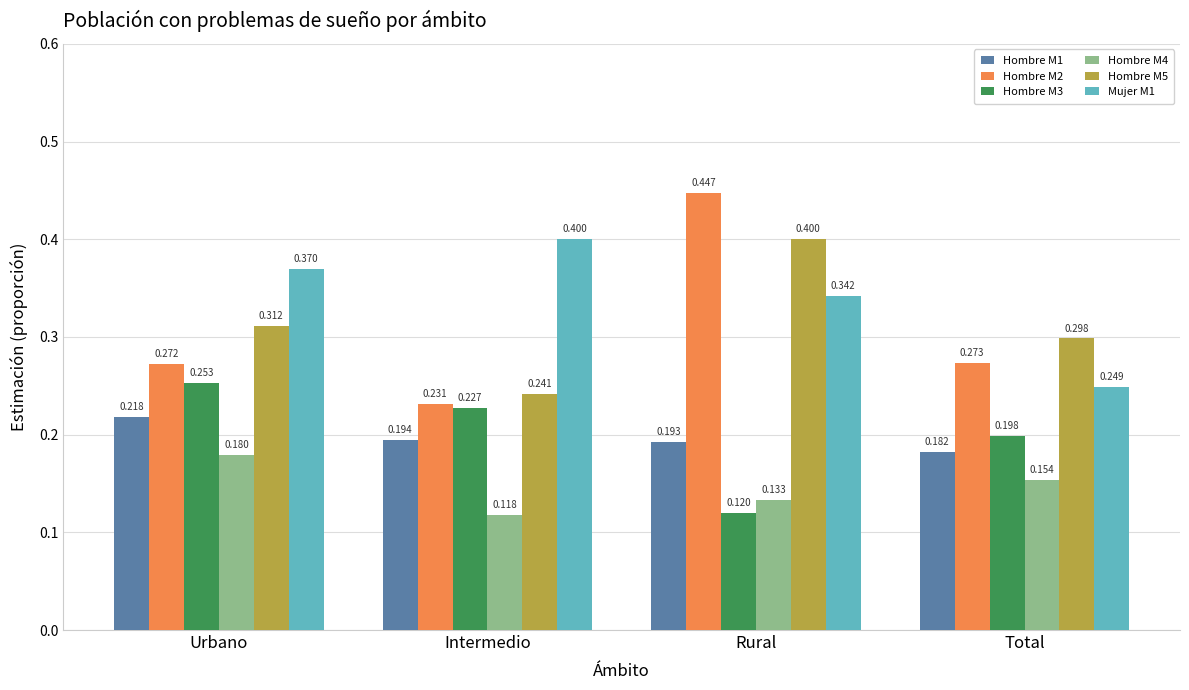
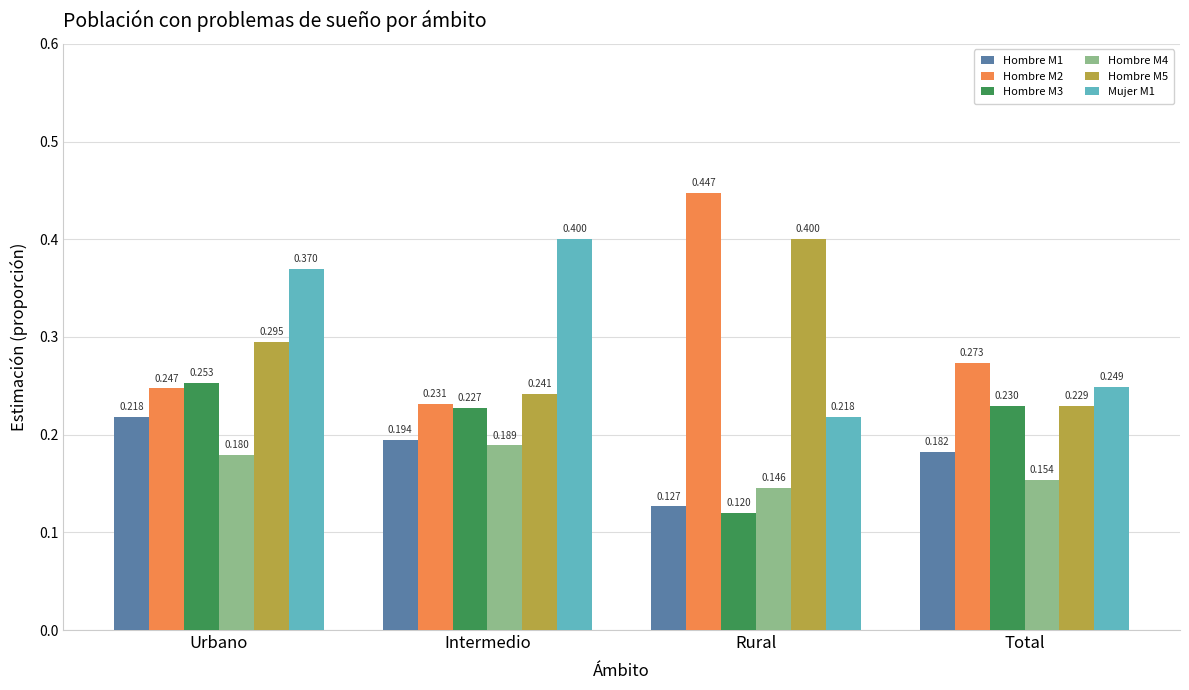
Hombre M2, Urbano: 0.272 -> 0.247
Hombre M5, Urbano: 0.312 -> 0.295
Hombre M4, Intermedio: 0.118 -> 0.189
Hombre M1, Rural: 0.193 -> 0.127
Hombre M4, Rural: 0.133 -> 0.146
Mujer M1, Rural: 0.342 -> 0.218
Hombre M3, Total: 0.198 -> 0.230
Hombre M5, Total: 0.298 -> 0.229
